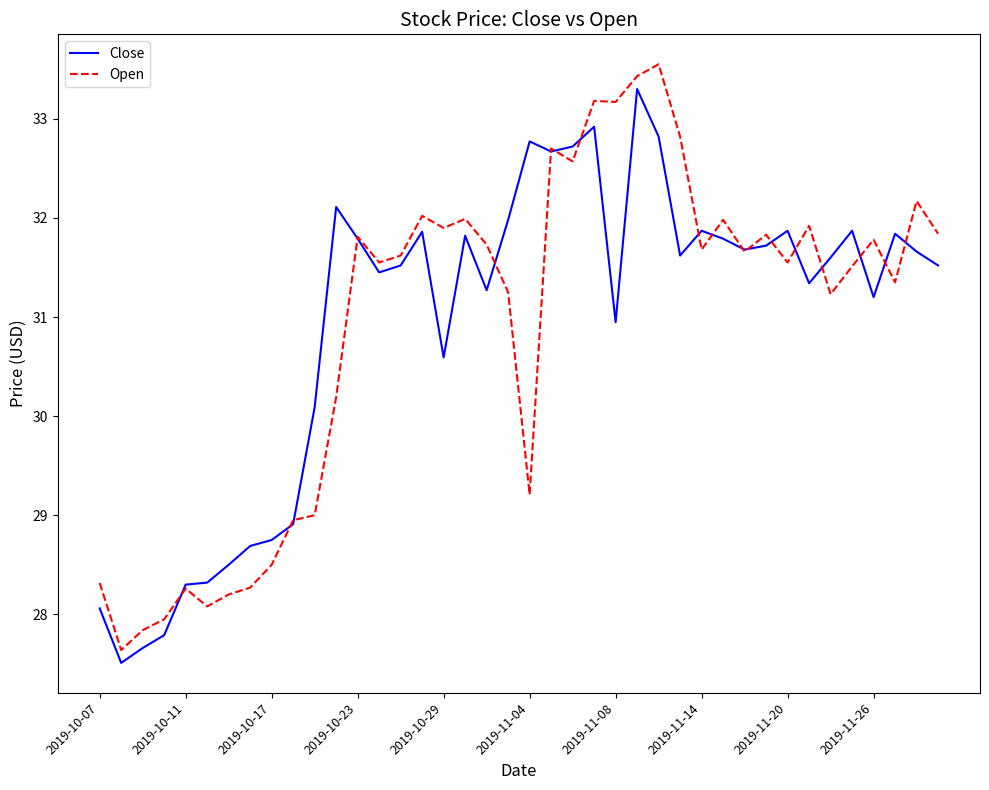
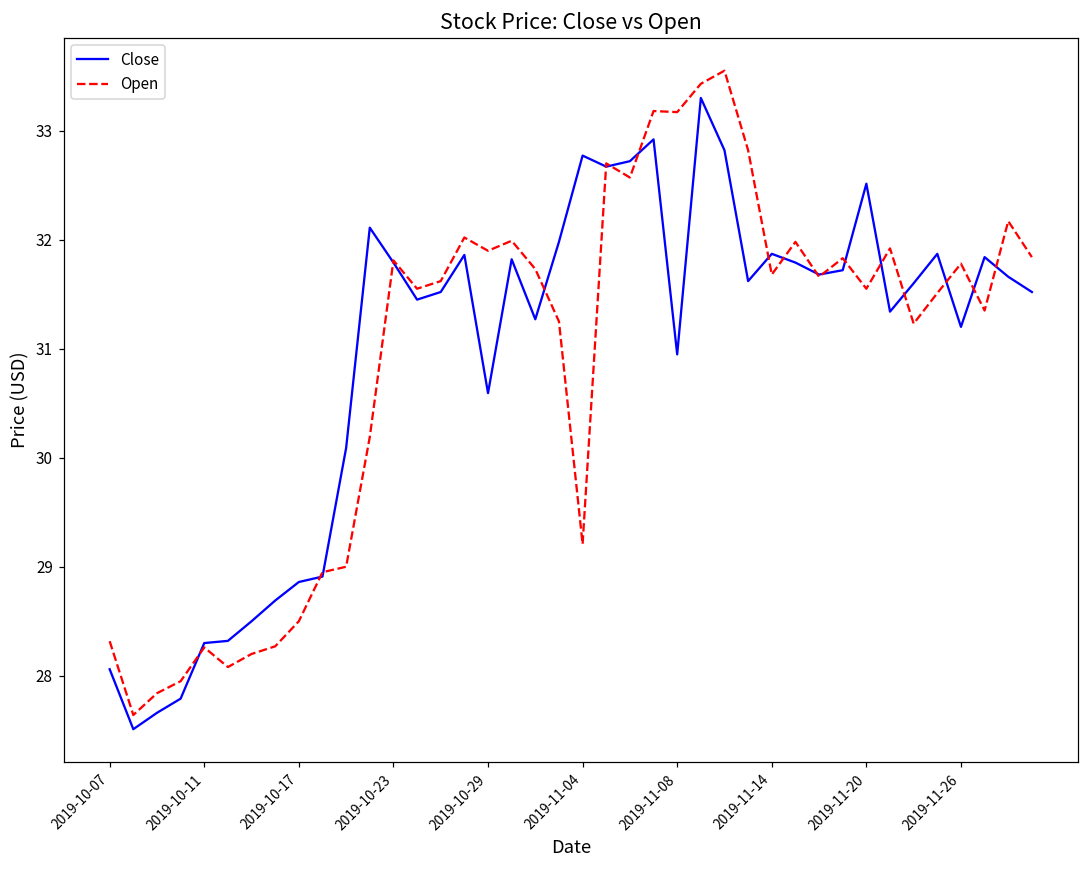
Close, 2019-10-17: 28.8 -> 28.9
Close, 2019-11-20: 31.9 -> 32.5
